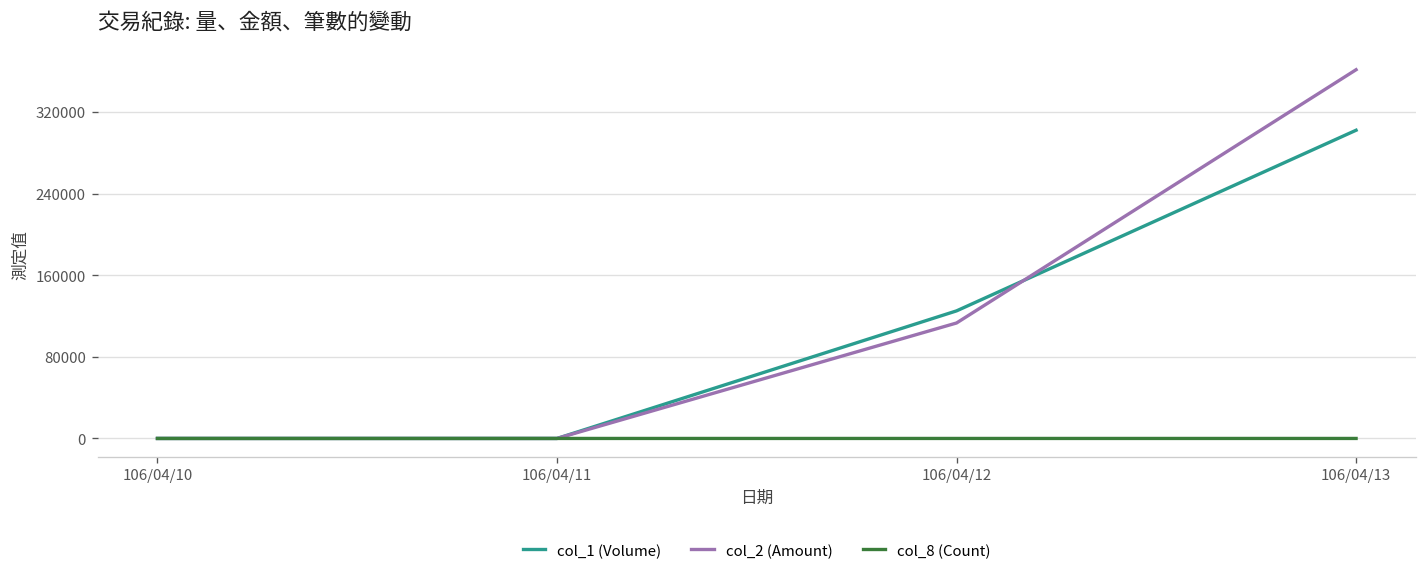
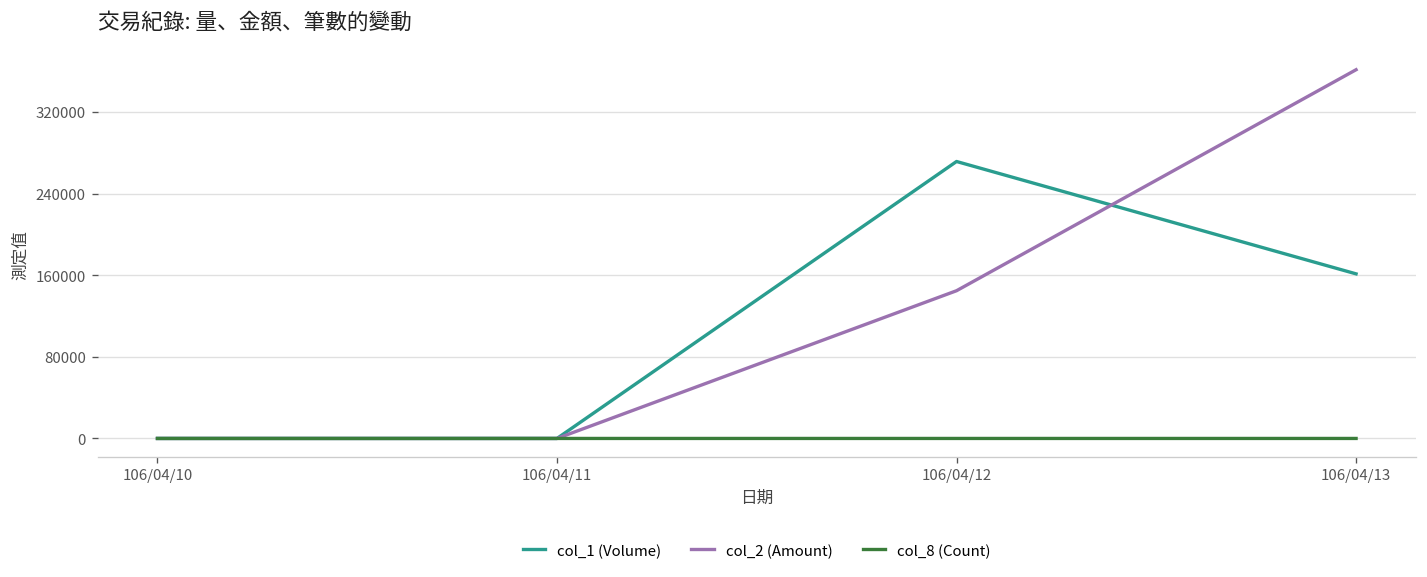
col_1 (Volume), 106/04/12: 130000 -> 270000
col_2 (Amount), 106/04/12: 110000 -> 140000
col_1 (Volume), 106/04/13: 300000 -> 160000
